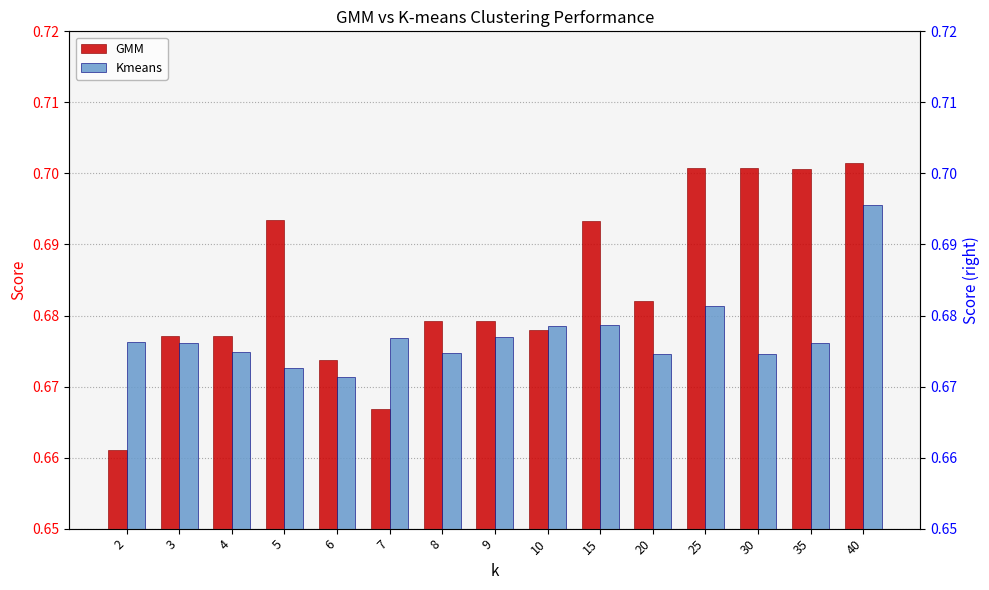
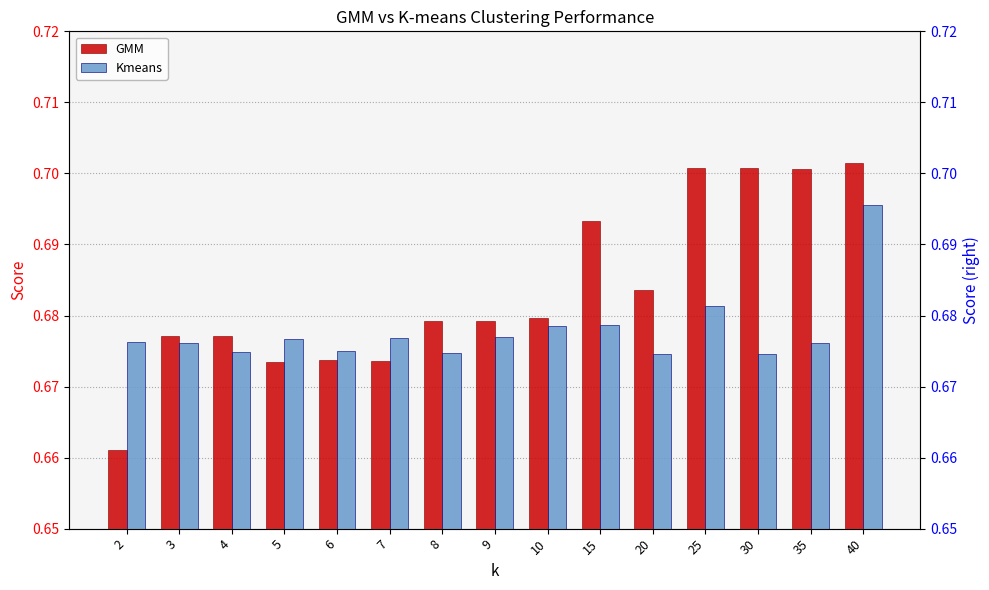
GMM, 5: 0.693 -> 0.673
Kmeans, 5: 0.673 -> 0.677
Kmeans, 6: 0.671 -> 0.675
GMM, 7: 0.667 -> 0.674
GMM, 10: 0.678 -> 0.680
GMM, 20: 0.682 -> 0.684
